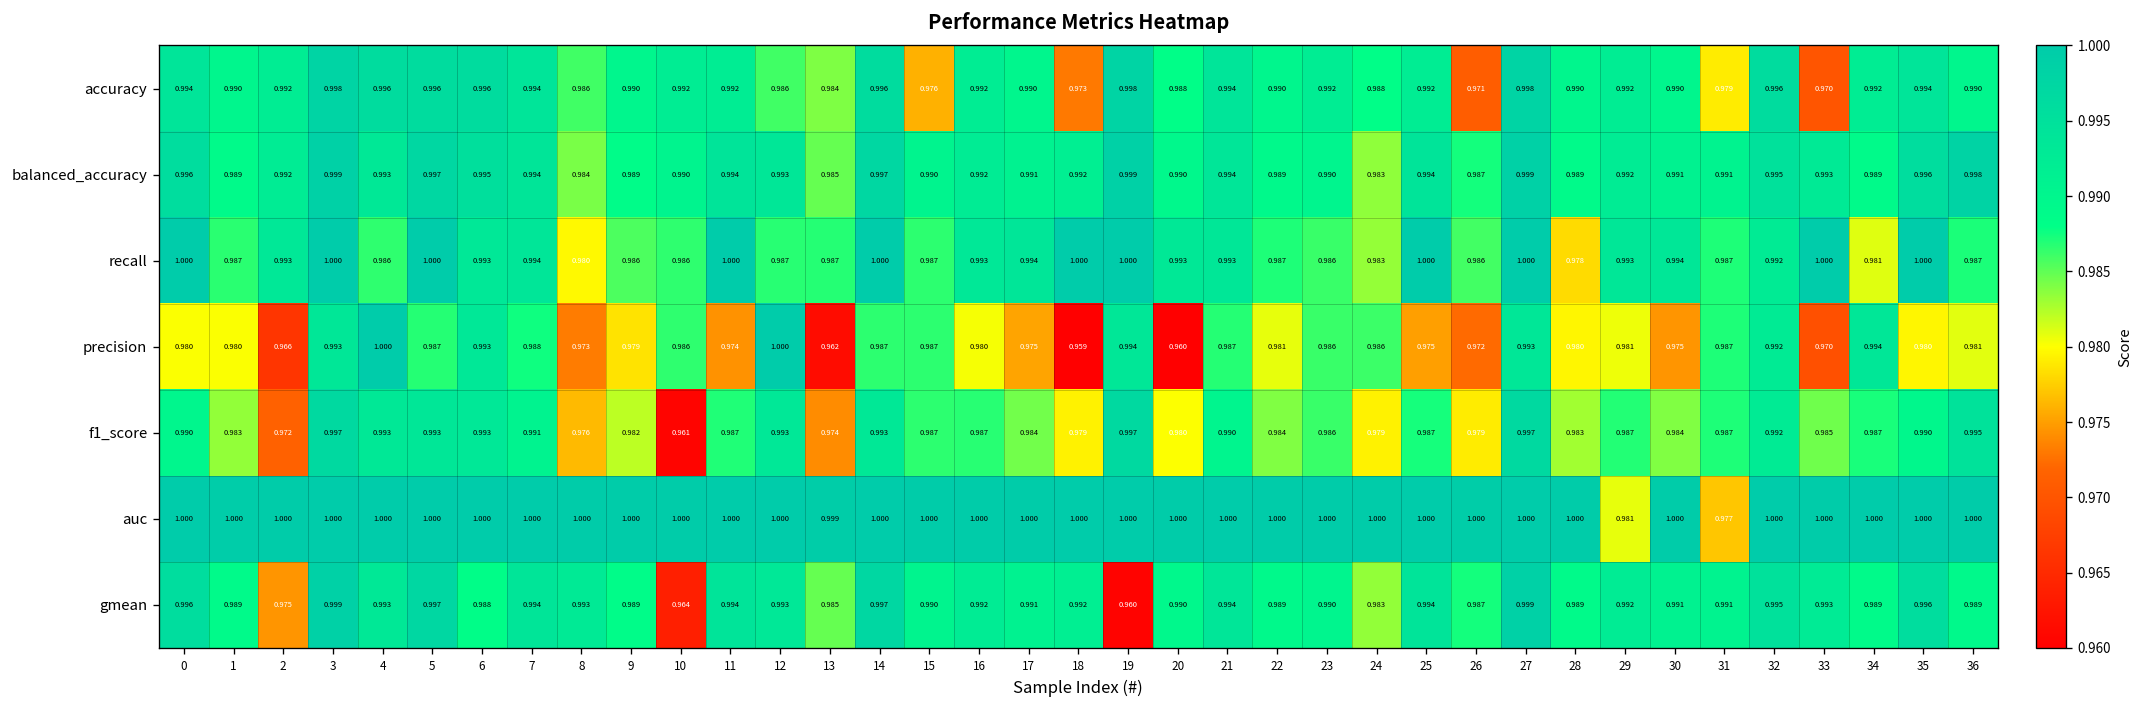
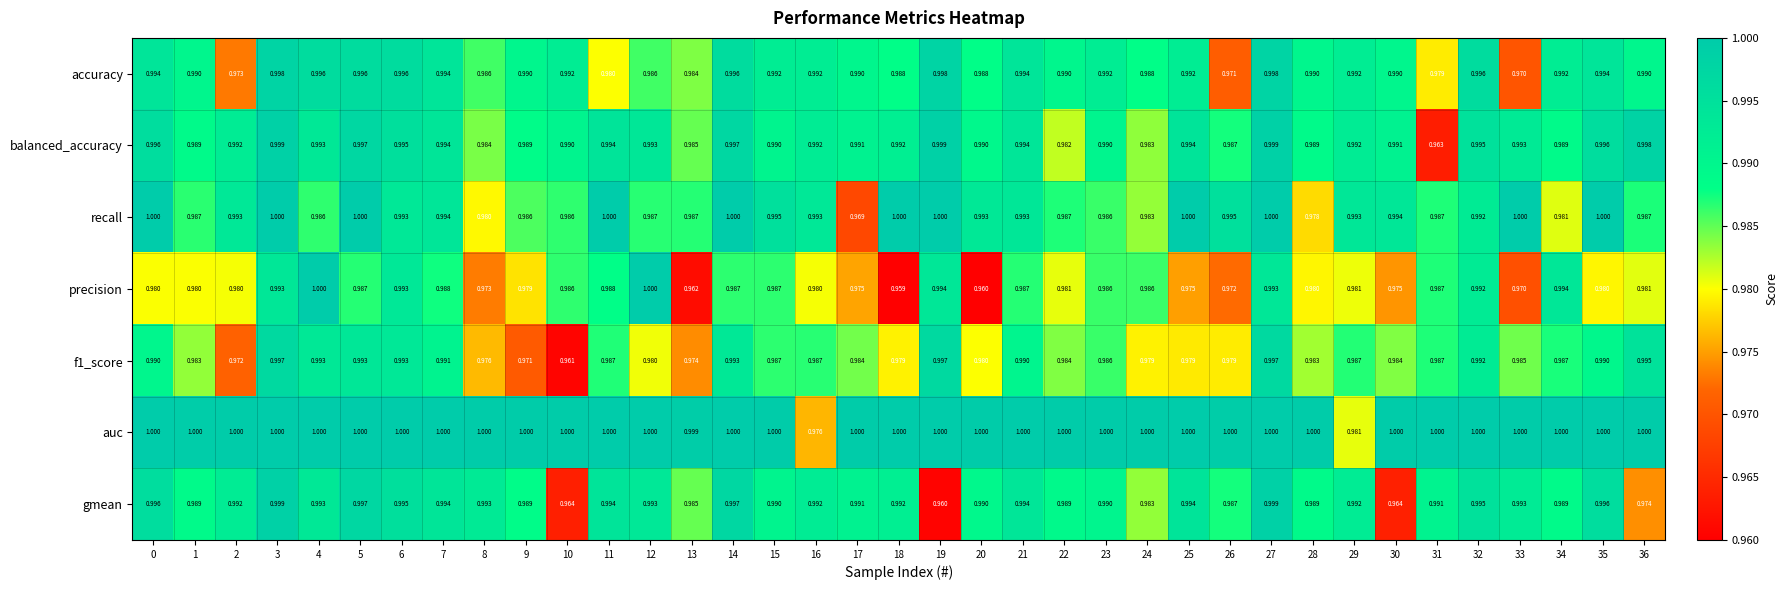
accuracy, 2: 0.992 -> 0.973
accuracy, 11: 0.992 -> 0.980
accuracy, 15: 0.976 -> 0.992
accuracy, 18: 0.973 -> 0.988
balanced_accuracy, 22: 0.989 -> 0.982
balanced_accuracy, 31: 0.991 -> 0.963
recall, 15: 0.987 -> 0.995
recall, 17: 0.994 -> 0.969
recall, 26: 0.986 -> 0.995
precision, 2: 0.966 -> 0.980
precision, 11: 0.974 -> 0.988
f1_score, 9: 0.982 -> 0.971
f1_score, 12: 0.993 -> 0.980
f1_score, 25: 0.987 -> 0.979
auc, 16: 1.000 -> 0.976
auc, 31: 0.977 -> 1.000
gmean, 2: 0.975 -> 0.992
gmean, 6: 0.988 -> 0.995
gmean, 30: 0.991 -> 0.964
gmean, 36: 0.989 -> 0.974
